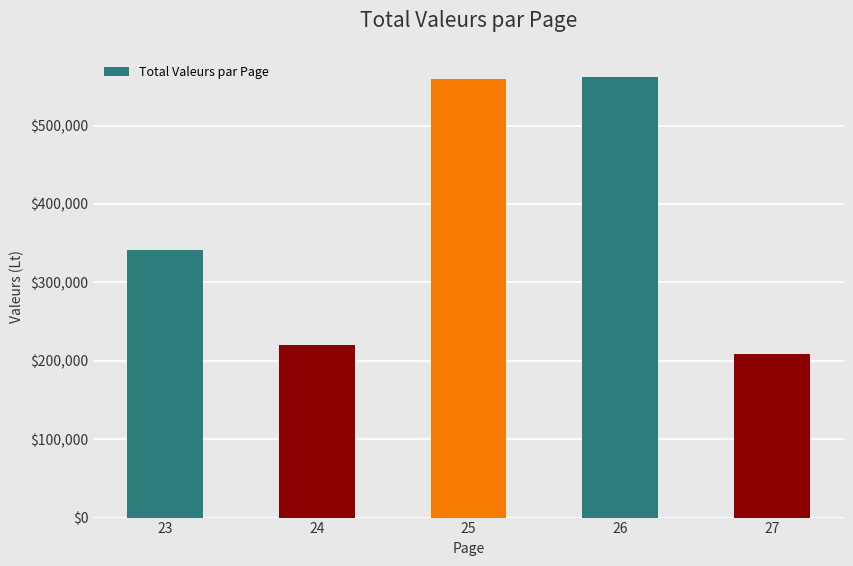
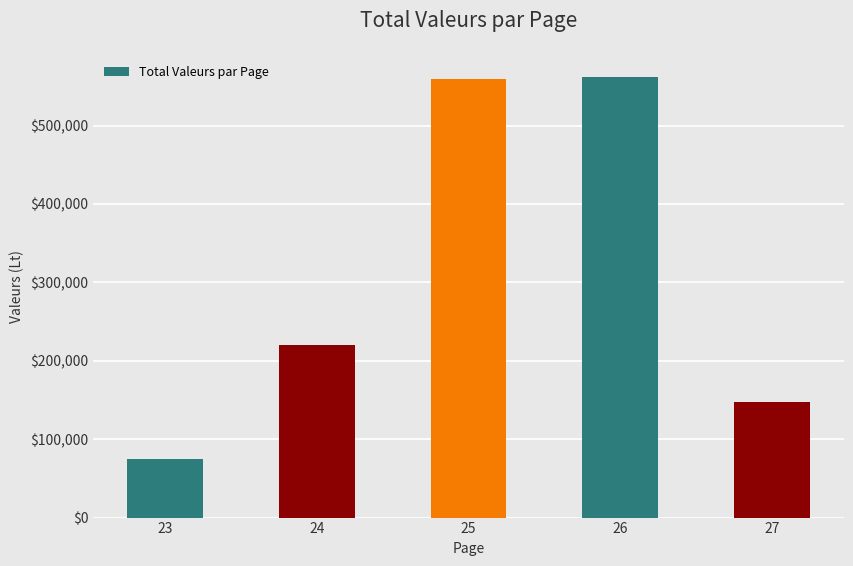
23: $340,000 -> $70,000
27: $210,000 -> $150,000
